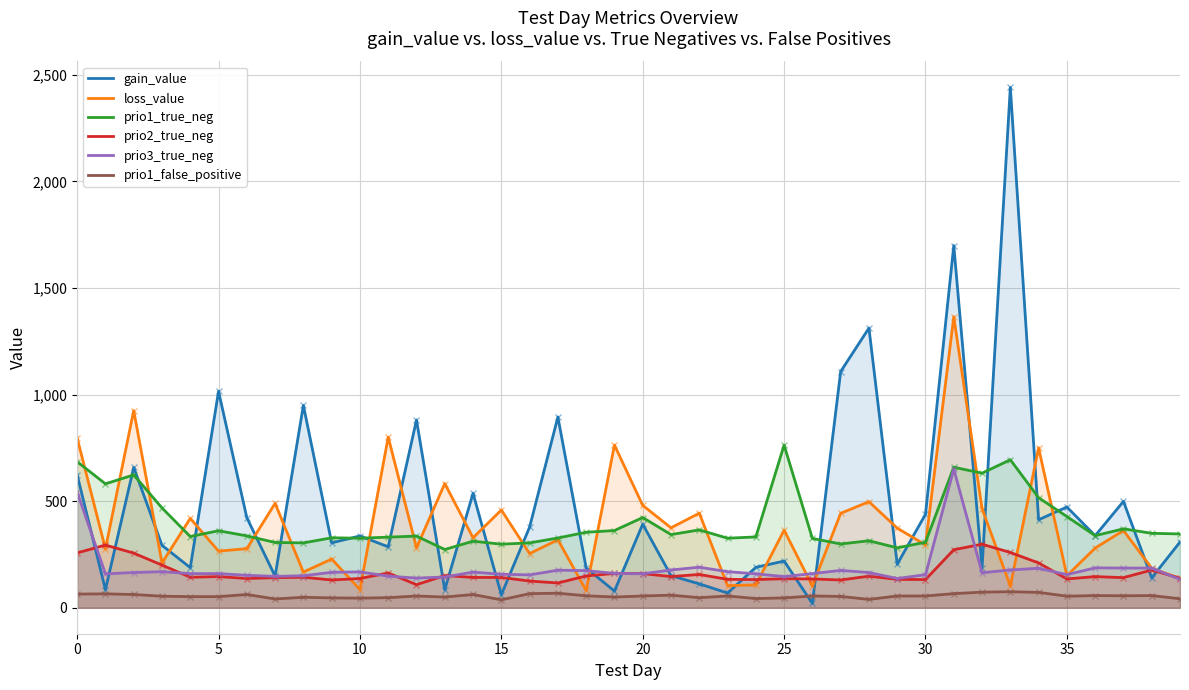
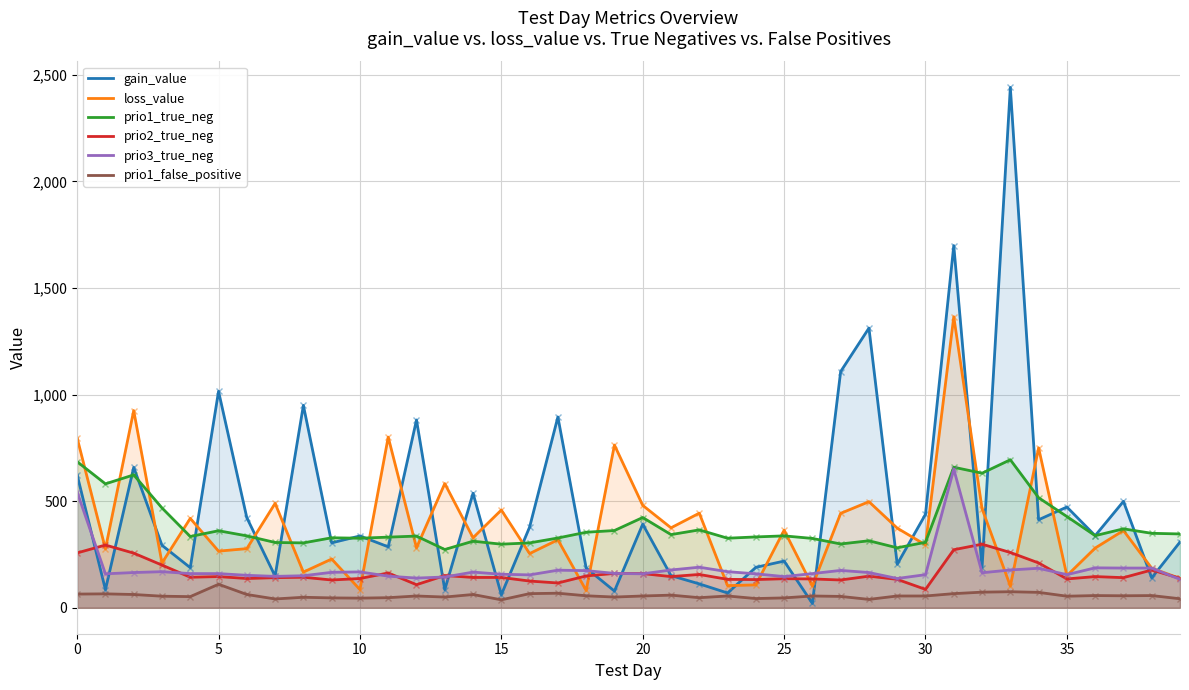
prio1_false_positive, 5: 50 -> 110
prio1_true_neg, 25: 760 -> 340
prio2_true_neg, 30: 130 -> 90
